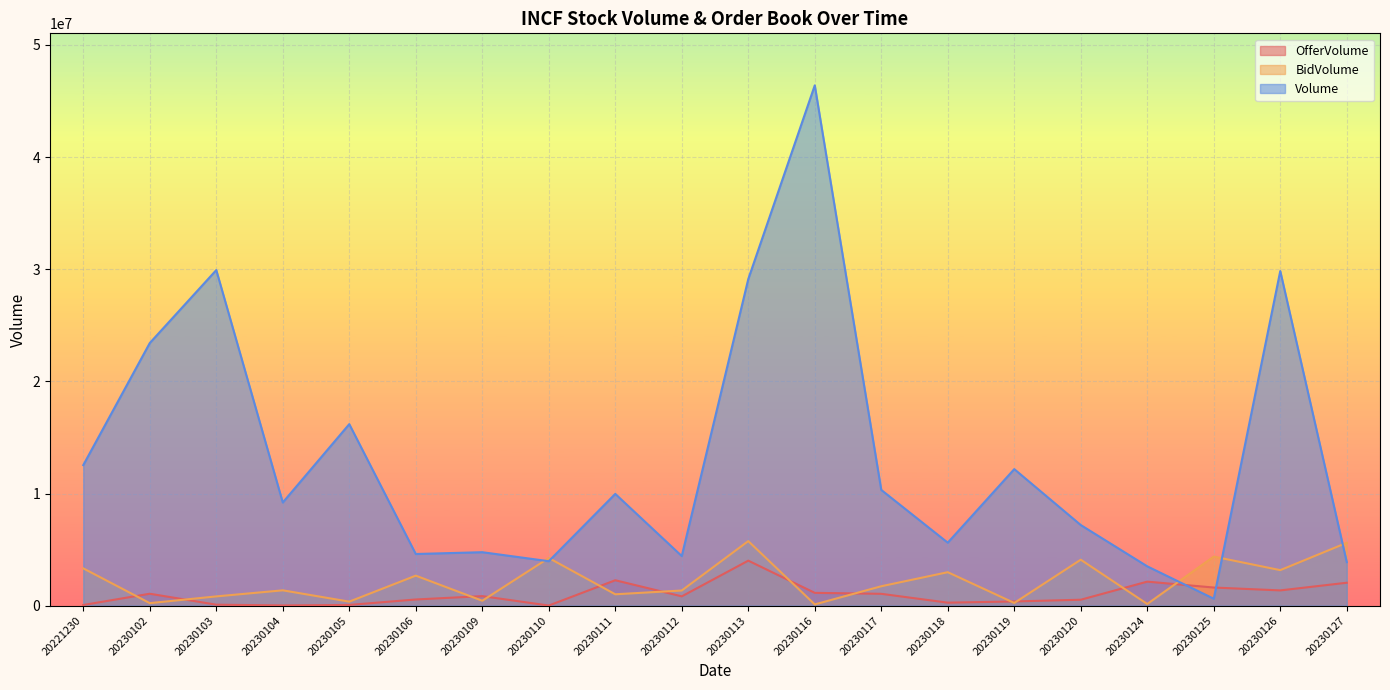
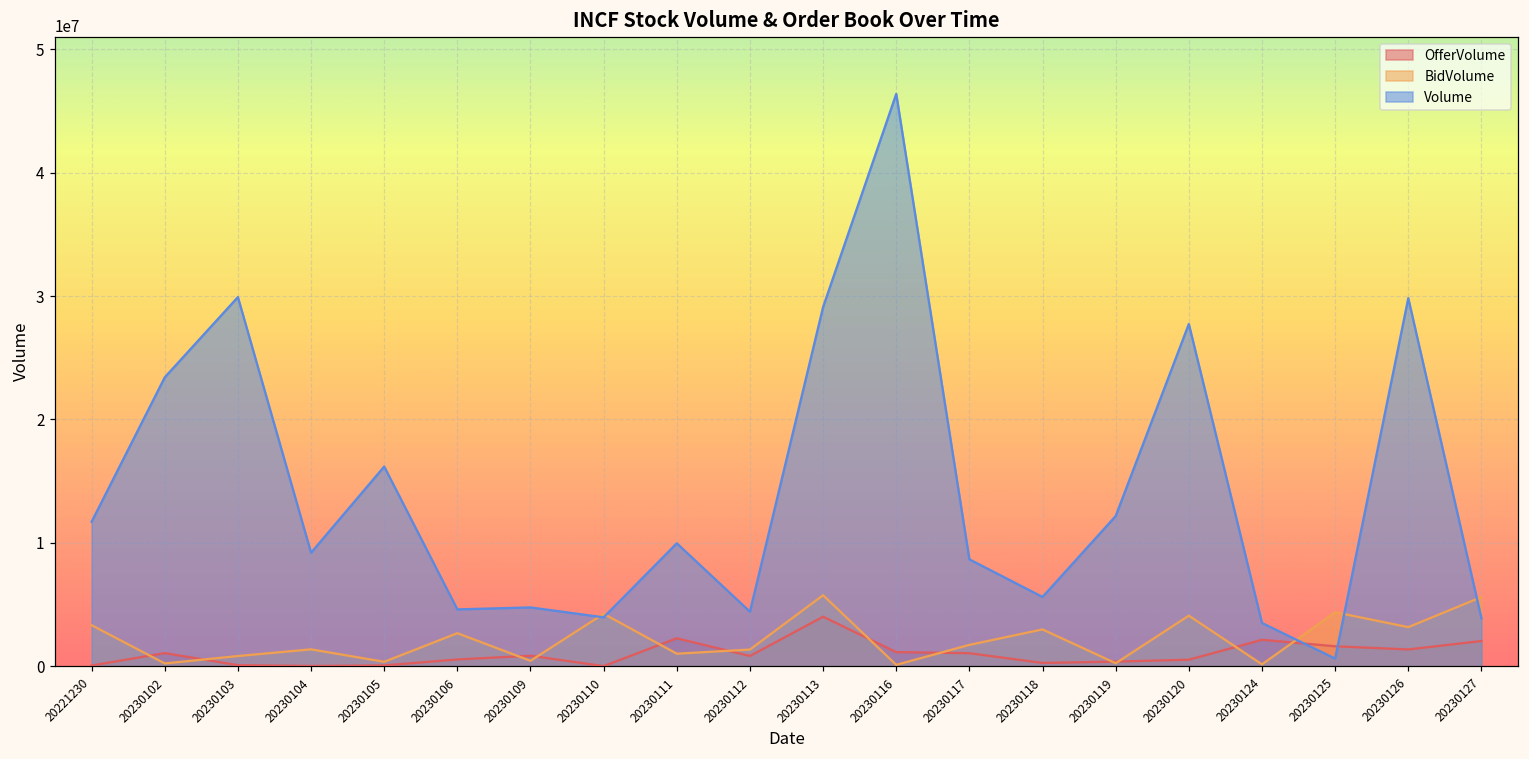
Volume, 20221230: 12500000 -> 11700000
Volume, 20230117: 10300000 -> 8700000
Volume, 20230120: 7200000 -> 27700000
